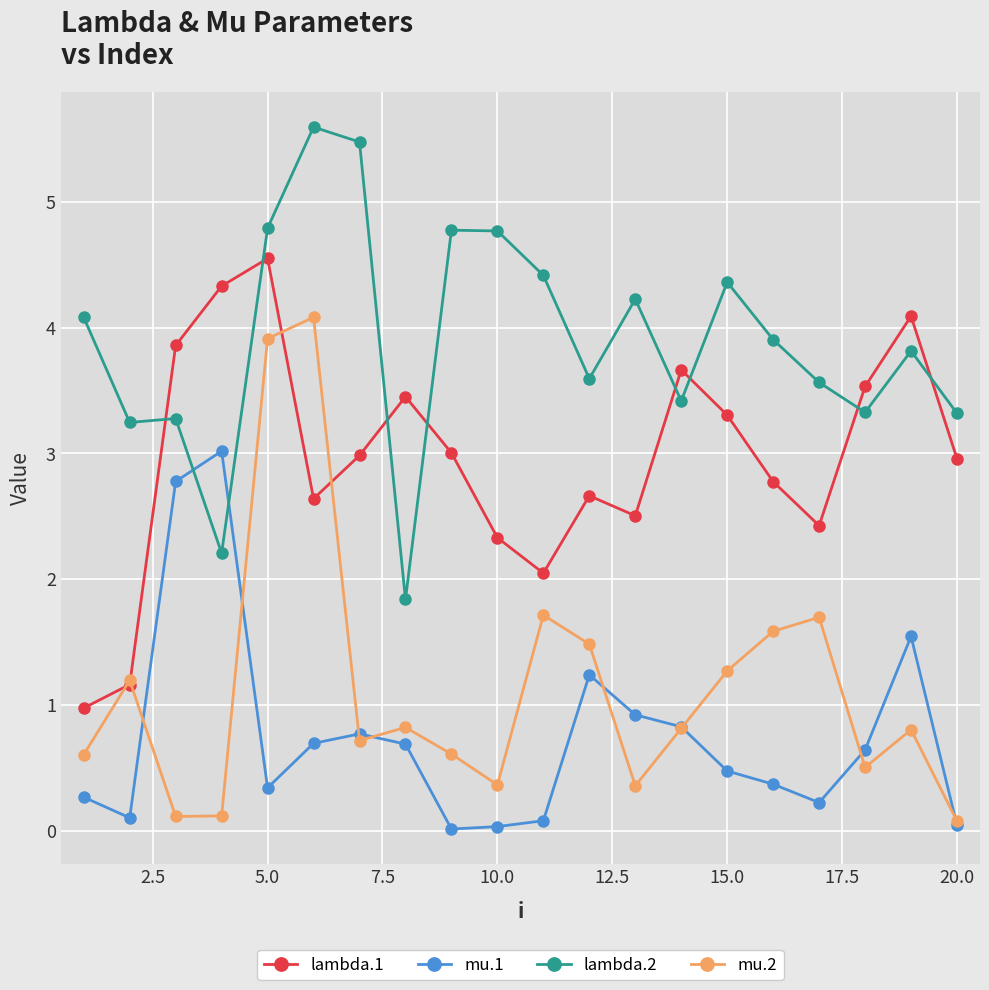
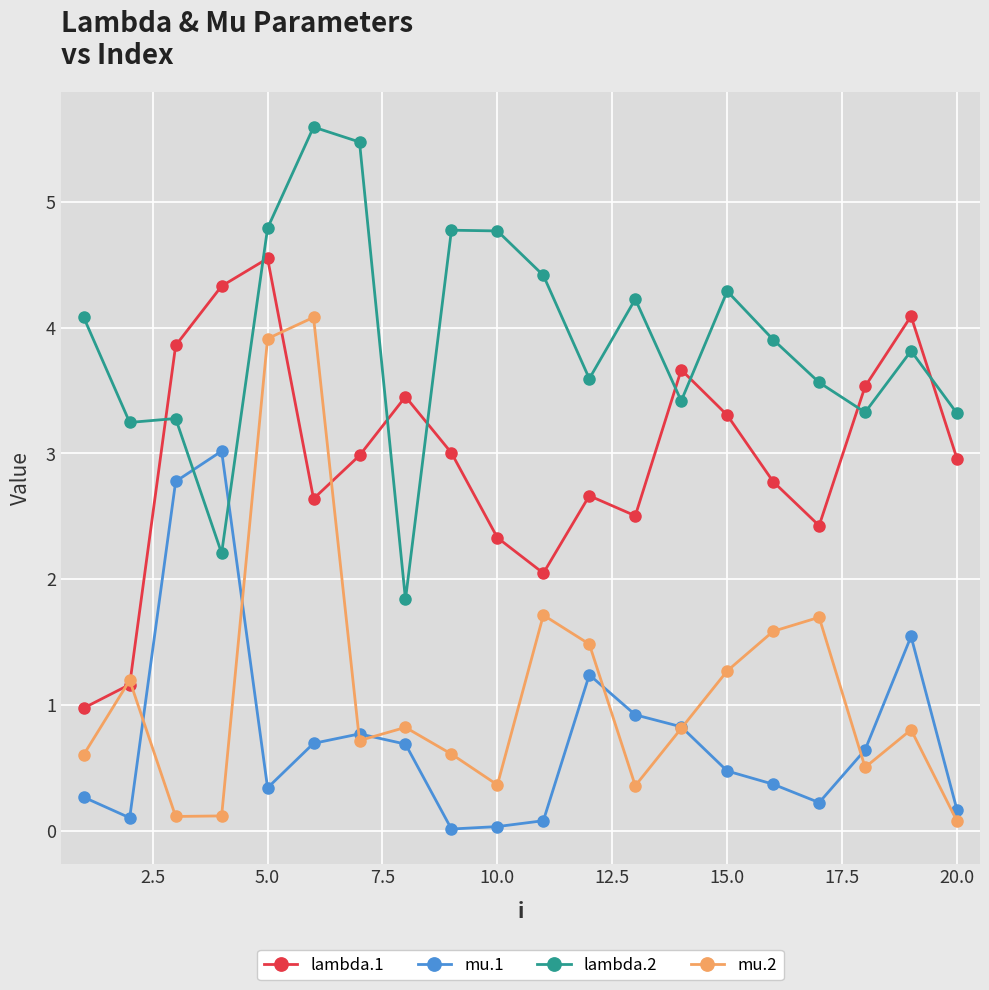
lambda.2, 15.0: 4.36 -> 4.29
mu.1, 20.0: 0.04 -> 0.17
